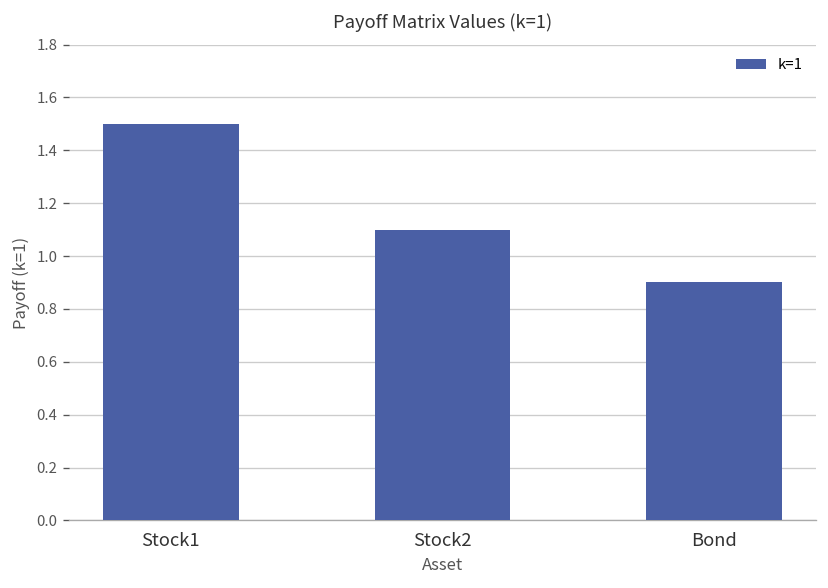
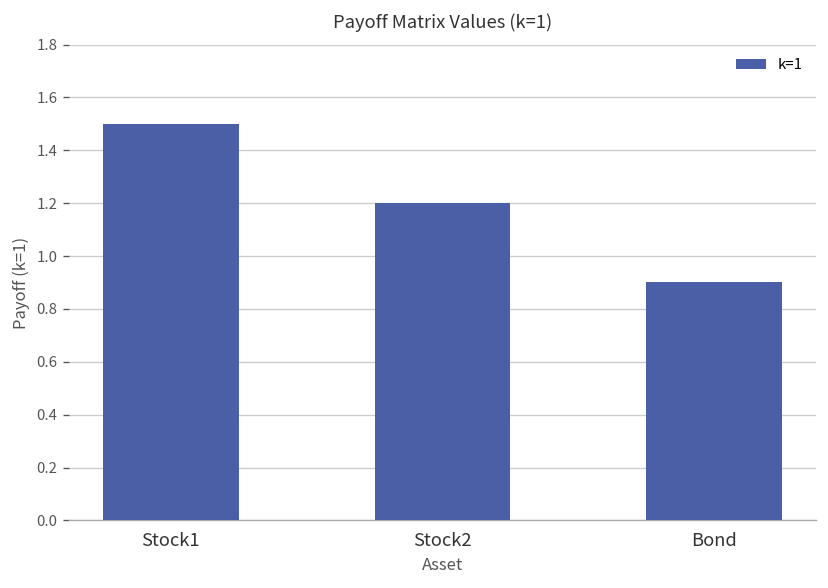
Stock2: 1.1 -> 1.2
